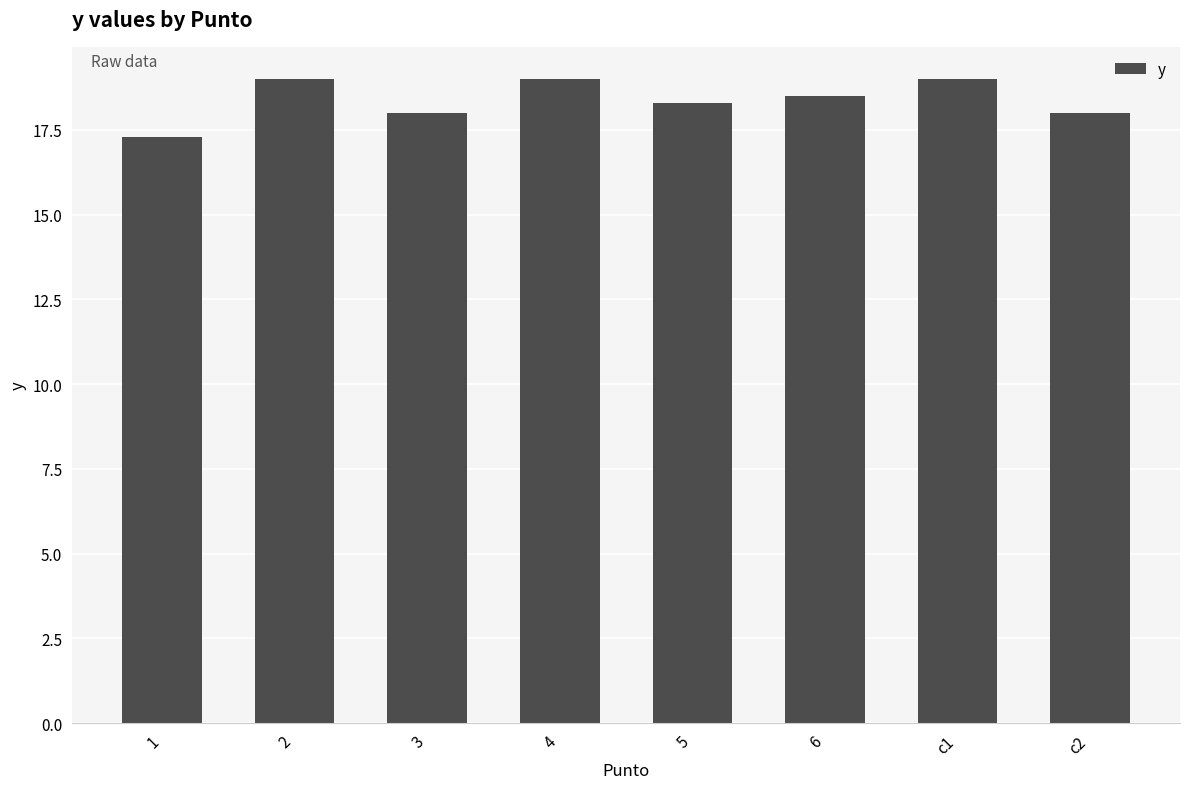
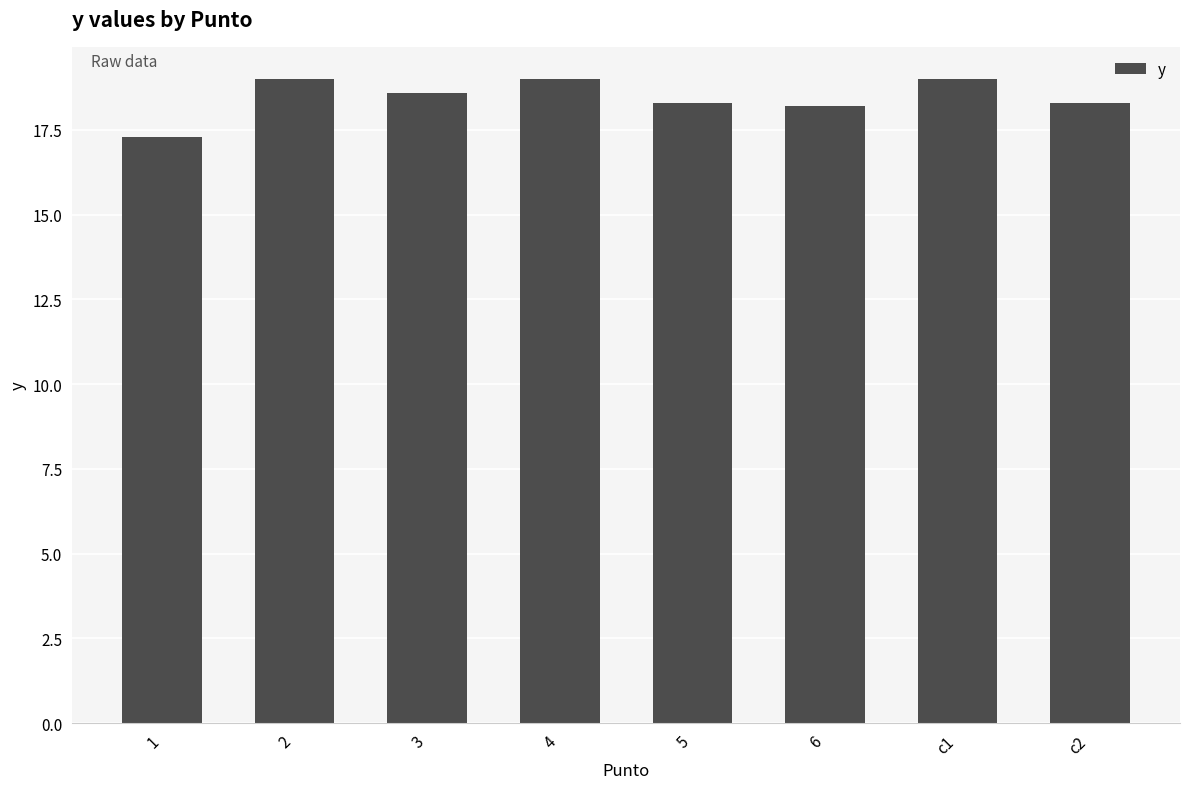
3: 18.0 -> 18.6
6: 18.5 -> 18.2
c2: 18.0 -> 18.3
